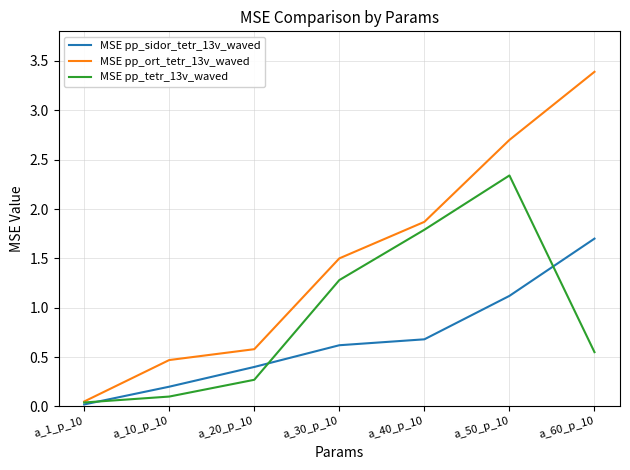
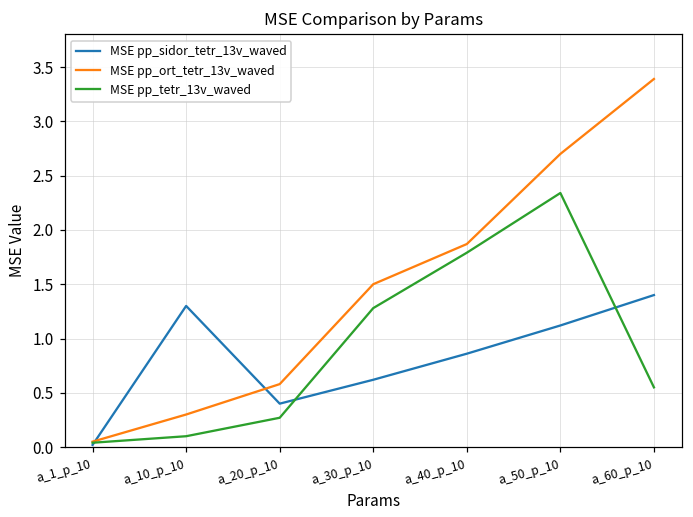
MSE pp_sidor_tetr_13v_waved, a_10_p_10: 0.2 -> 1.3
MSE pp_ort_tetr_13v_waved, a_10_p_10: 0.5 -> 0.3
MSE pp_sidor_tetr_13v_waved, a_40_p_10: 0.7 -> 0.9
MSE pp_sidor_tetr_13v_waved, a_60_p_10: 1.7 -> 1.4
